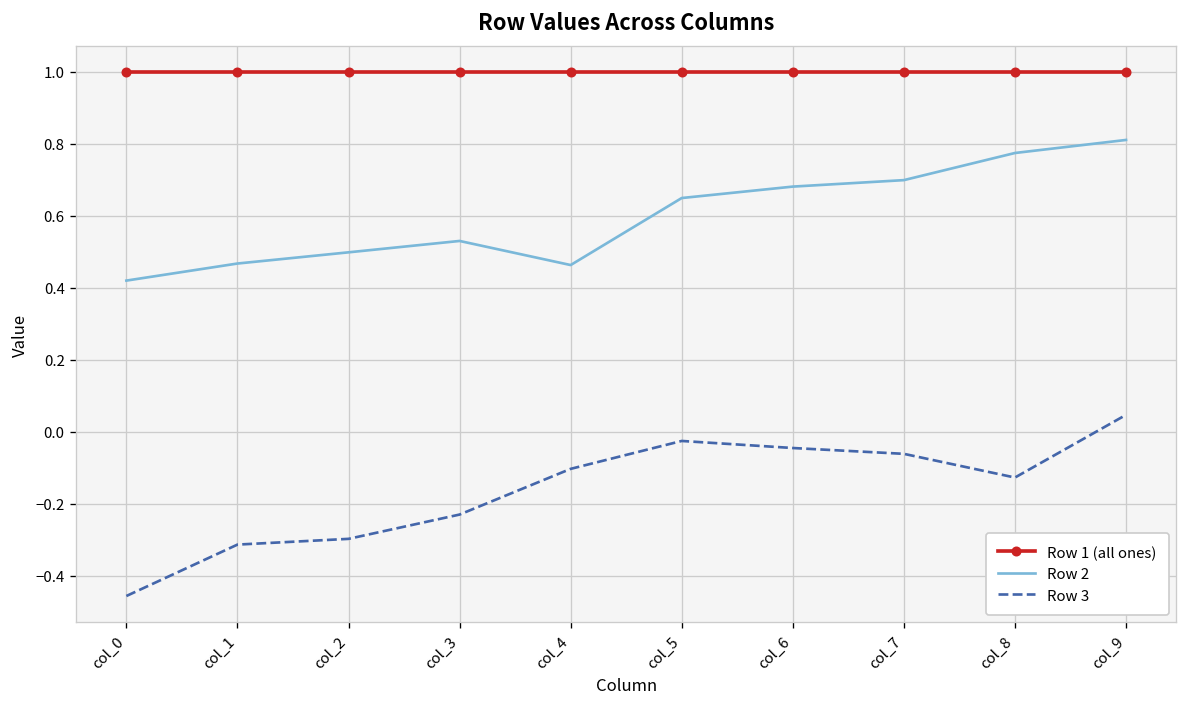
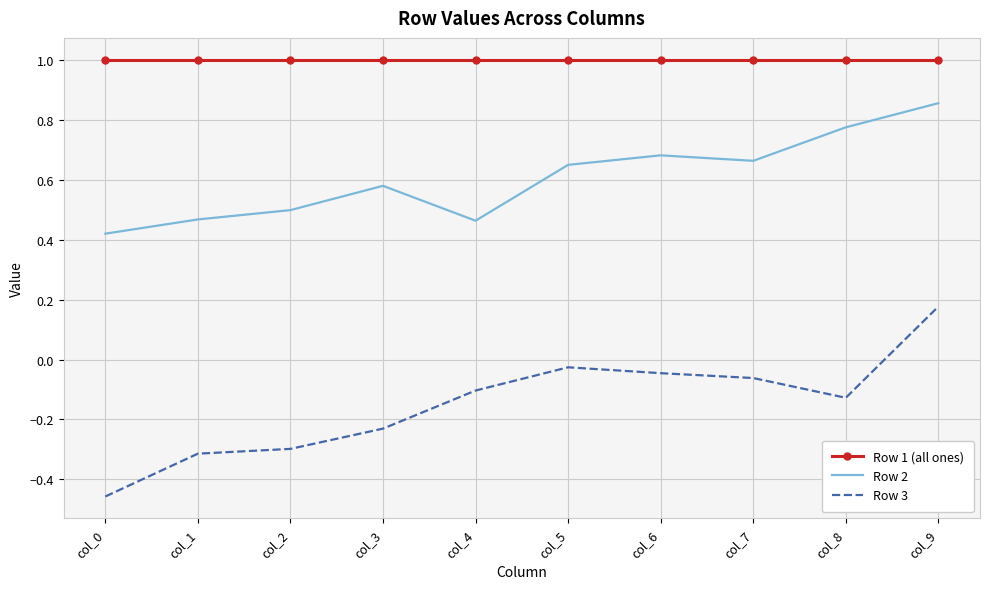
Row 2, col_3: 0.53 -> 0.58
Row 2, col_7: 0.70 -> 0.66
Row 2, col_9: 0.81 -> 0.86
Row 3, col_9: 0.05 -> 0.18
